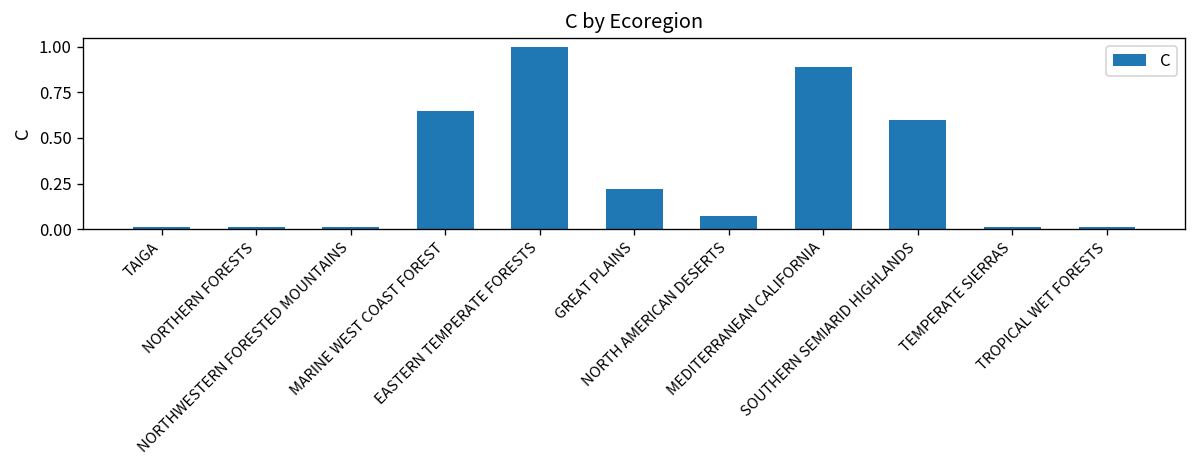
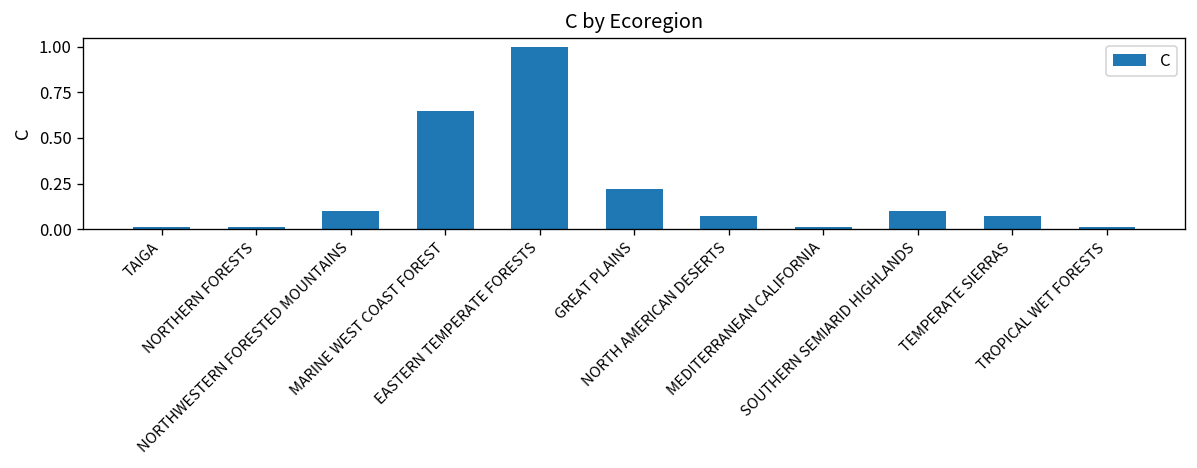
NORTHWESTERN FORESTED MOUNTAINS: 0.01 -> 0.10
MEDITERRANEAN CALIFORNIA: 0.89 -> 0.01
SOUTHERN SEMIARID HIGHLANDS: 0.6 -> 0.1
TEMPERATE SIERRAS: 0.01 -> 0.07
